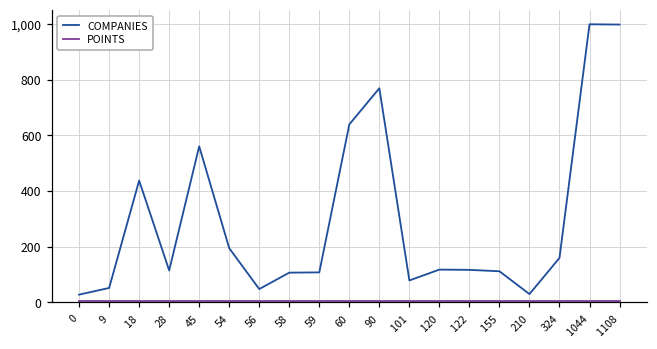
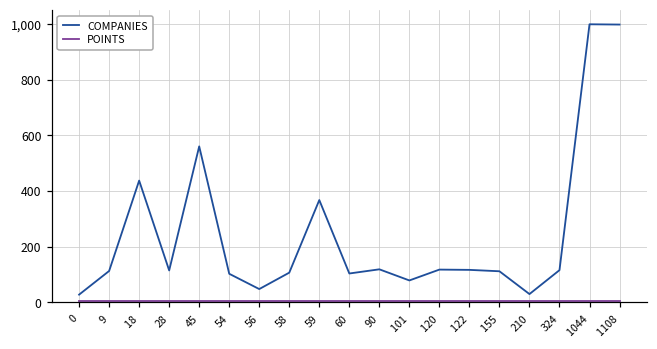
COMPANIES, 9: 50 -> 110
COMPANIES, 54: 190 -> 100
COMPANIES, 59: 110 -> 370
COMPANIES, 60: 640 -> 100
COMPANIES, 90: 770 -> 120
COMPANIES, 324: 160 -> 120
